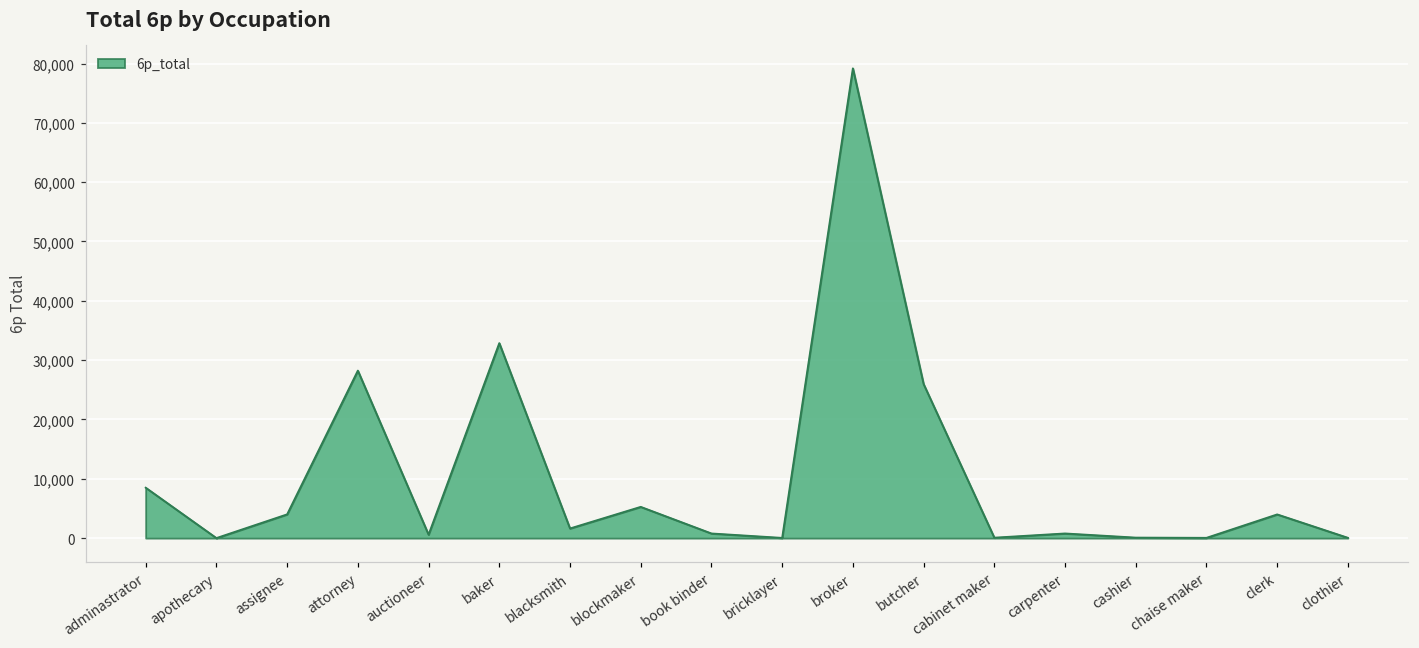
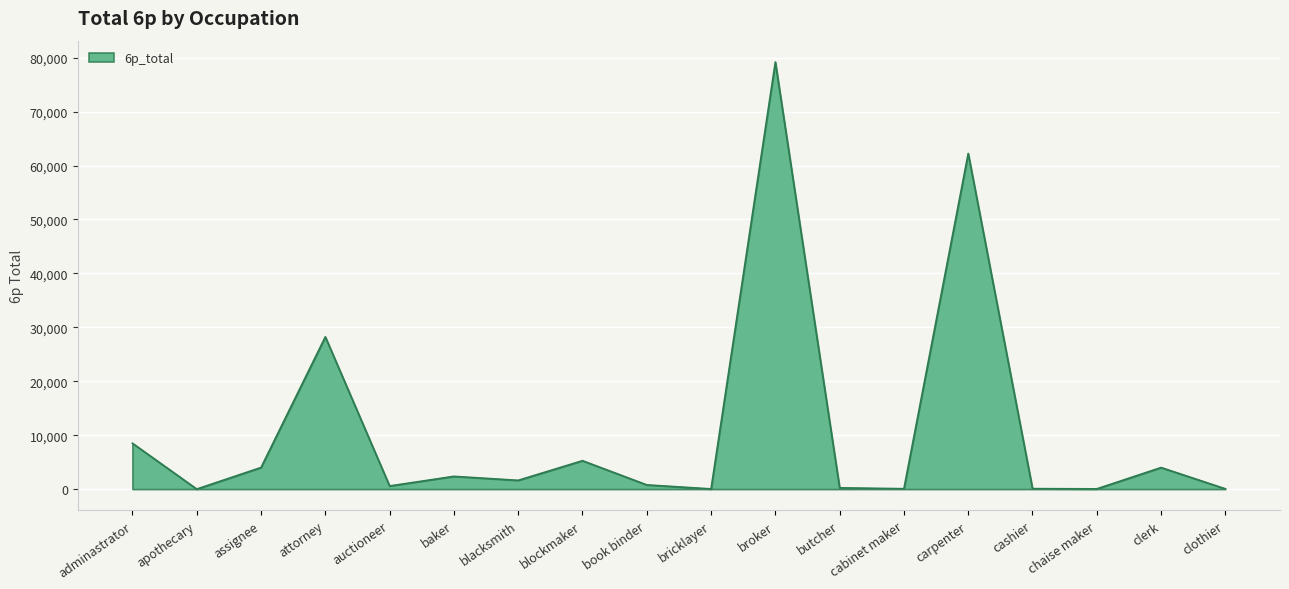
baker: 33,000 -> 2,000
butcher: 26,000 -> 0
carpenter: 1,000 -> 62,000
